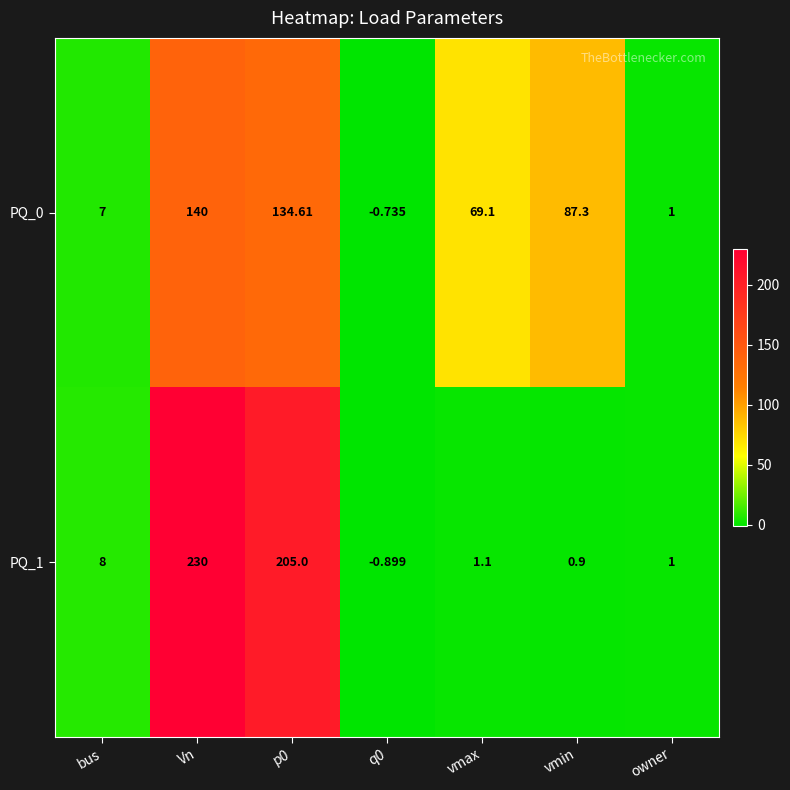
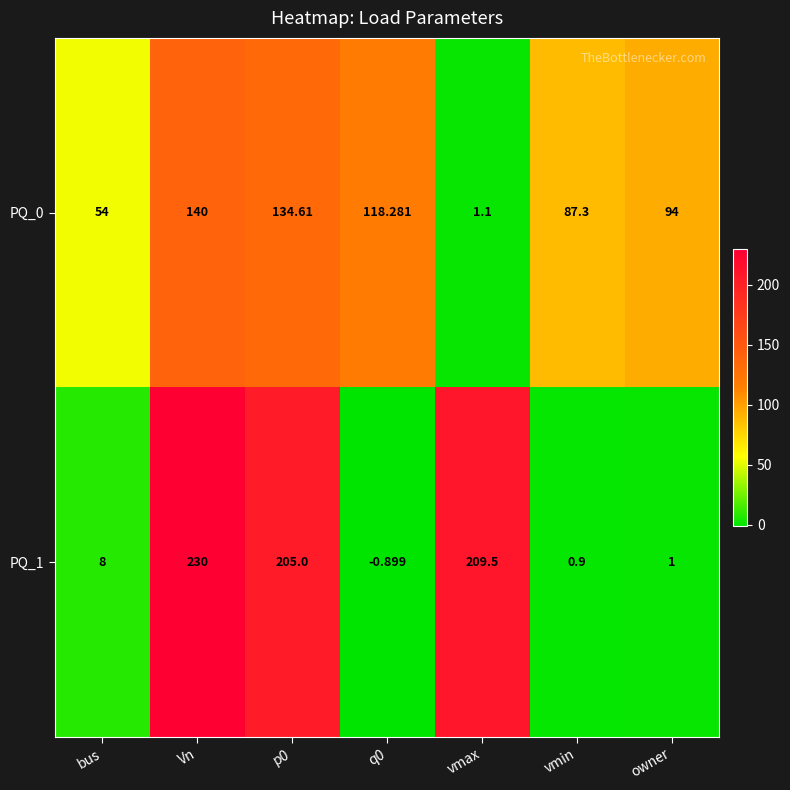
PQ_0, bus: 7 -> 54
PQ_0, q0: -0.735 -> 118.281
PQ_0, vmax: 69.1 -> 1.1
PQ_0, owner: 1 -> 94
PQ_1, vmax: 1.1 -> 209.5
